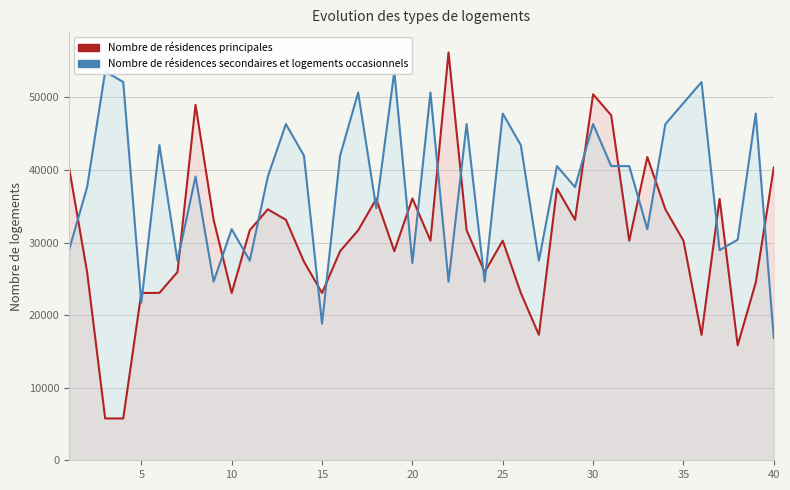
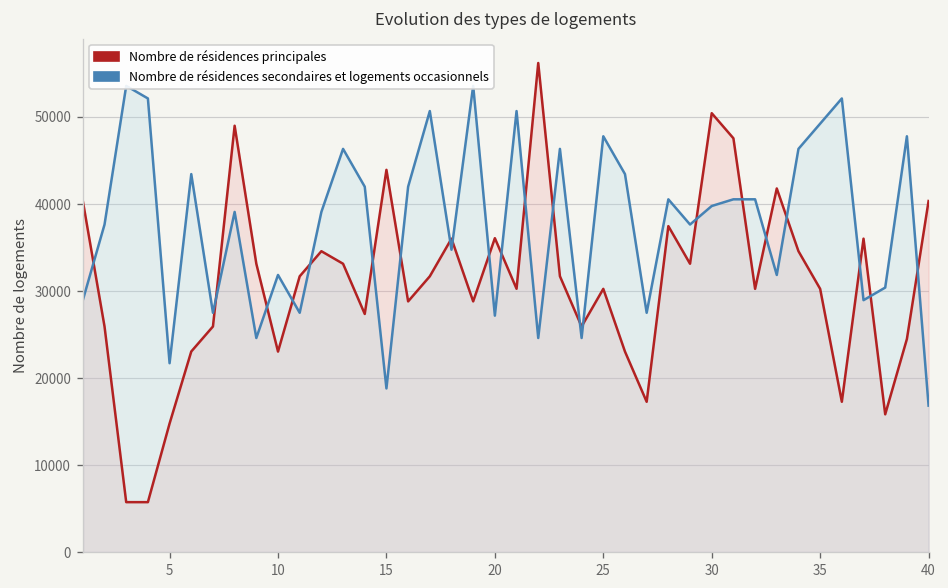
Nombre de résidences principales, 5: 23000 -> 15000
Nombre de résidences principales, 15: 23000 -> 44000
Nombre de résidences secondaires et logements occasionnels, 30: 46000 -> 40000
